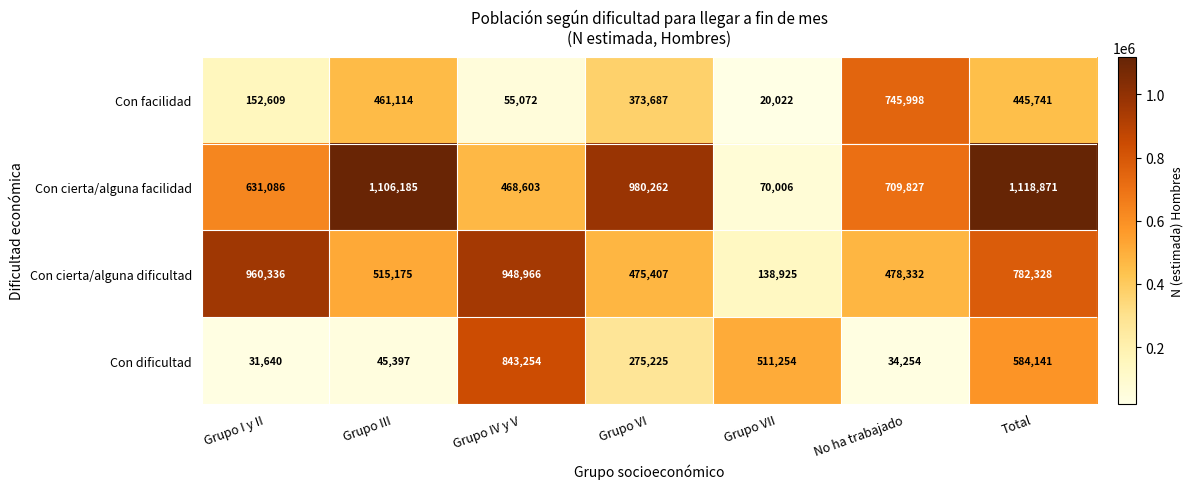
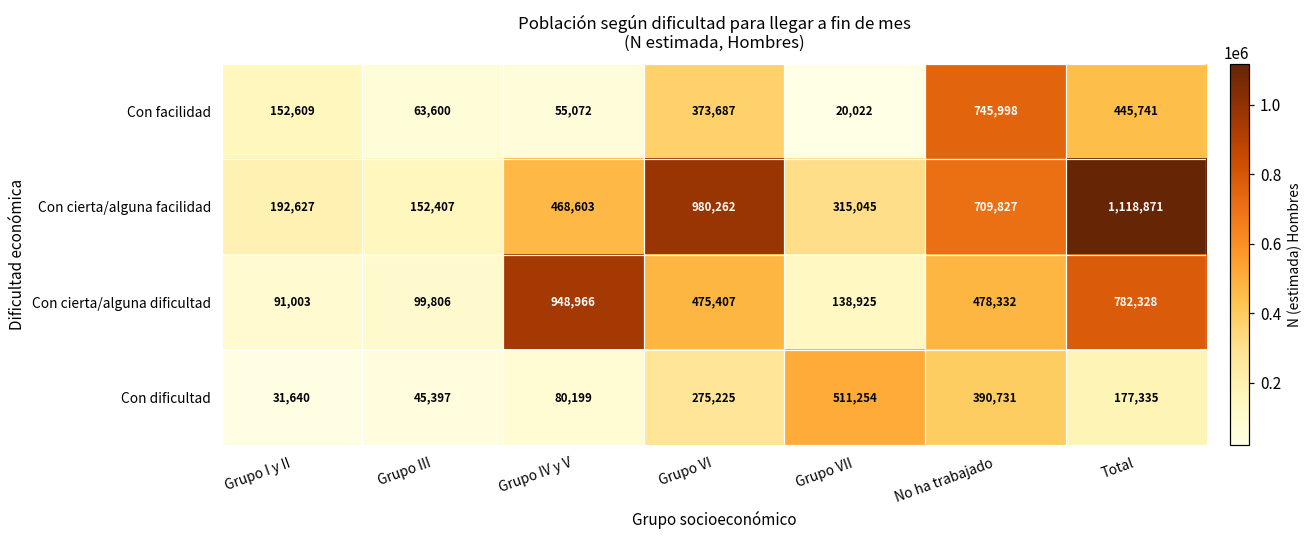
Con facilidad, Grupo III: 461,114 -> 63,600
Con cierta/alguna facilidad, Grupo I y II: 631,086 -> 192,627
Con cierta/alguna facilidad, Grupo III: 1,106,185 -> 152,407
Con cierta/alguna facilidad, Grupo VII: 70,006 -> 315,045
Con cierta/alguna dificultad, Grupo I y II: 960,336 -> 91,003
Con cierta/alguna dificultad, Grupo III: 515,175 -> 99,806
Con dificultad, Grupo IV y V: 843,254 -> 80,199
Con dificultad, No ha trabajado: 34,254 -> 390,731
Con dificultad, Total: 584,141 -> 177,335
